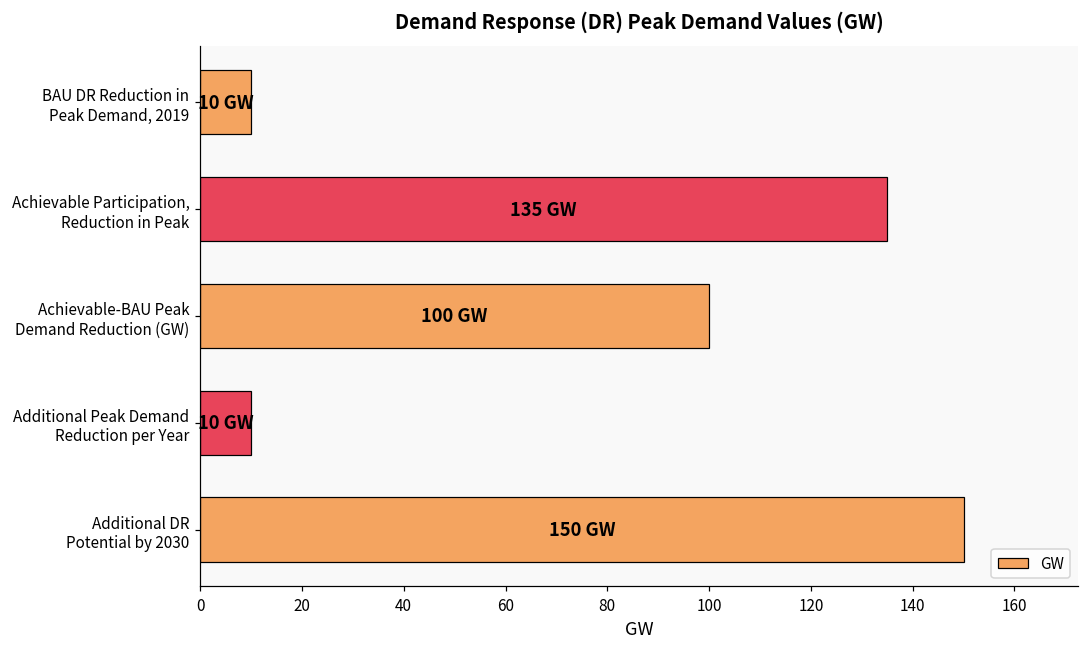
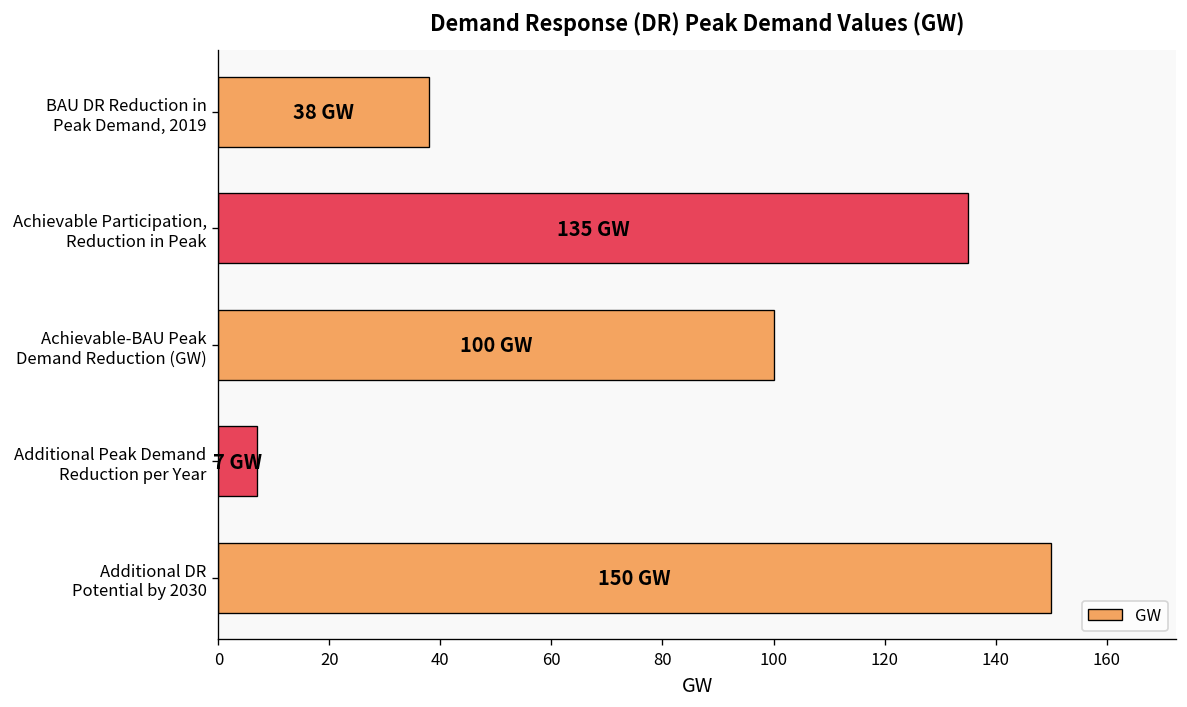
BAU DR Reduction in Peak Demand, 2019: 10 -> 38
Additional Peak Demand Reduction per Year: 10 -> 7
